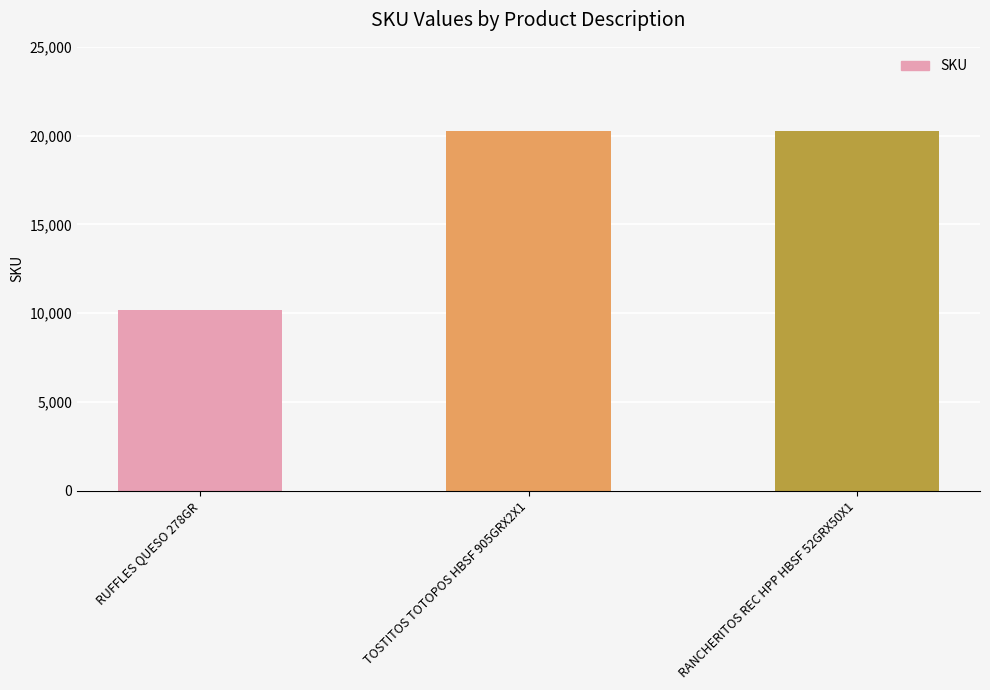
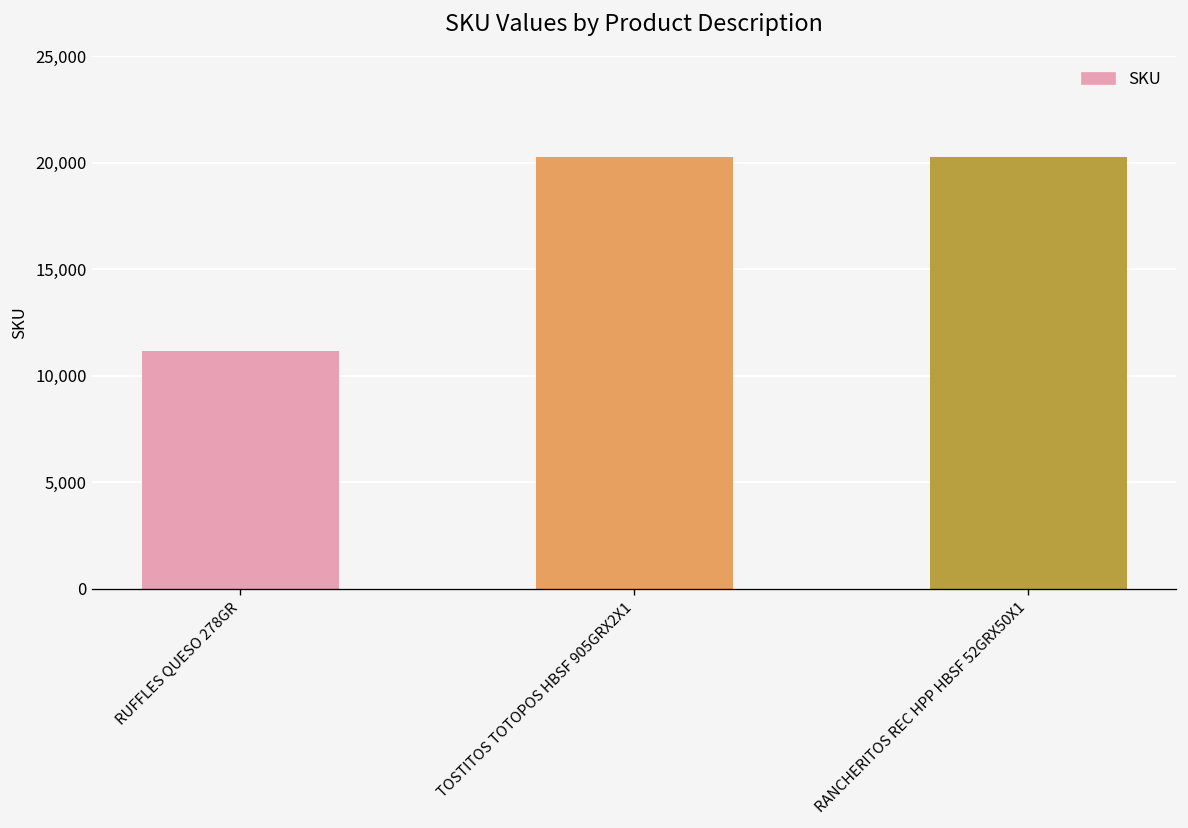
RUFFLES QUESO 278GR: 10,200 -> 11,200
